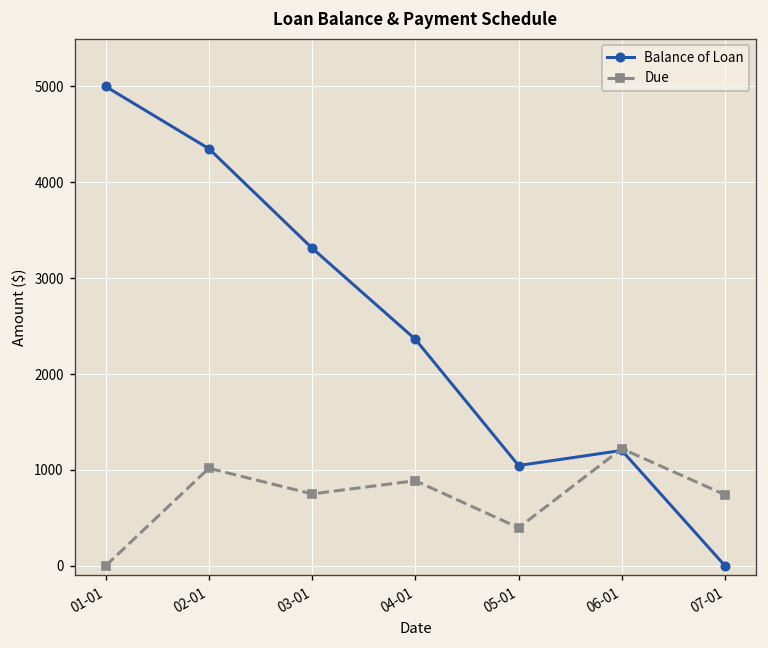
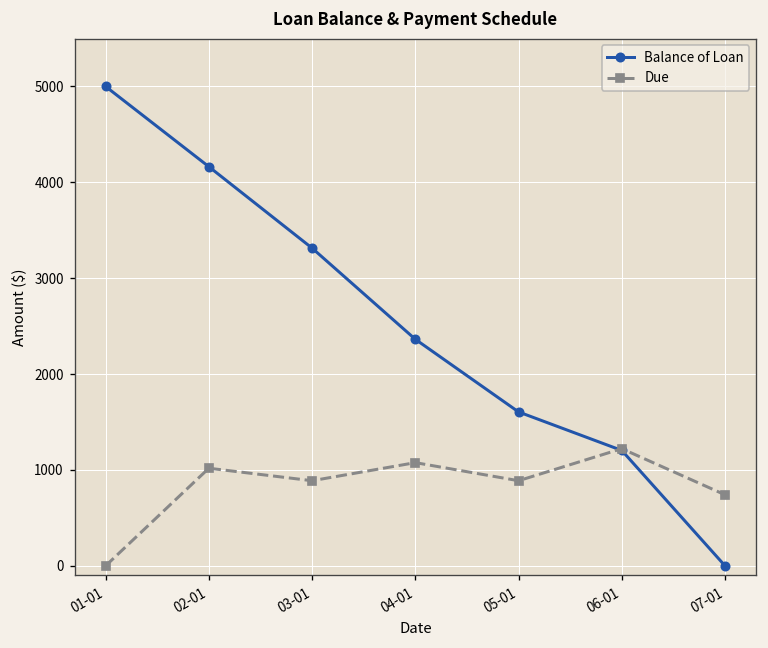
Balance of Loan, 02-01: 4400 -> 4200
Due, 03-01: 800 -> 900
Due, 04-01: 900 -> 1100
Balance of Loan, 05-01: 1000 -> 1600
Due, 05-01: 400 -> 900
